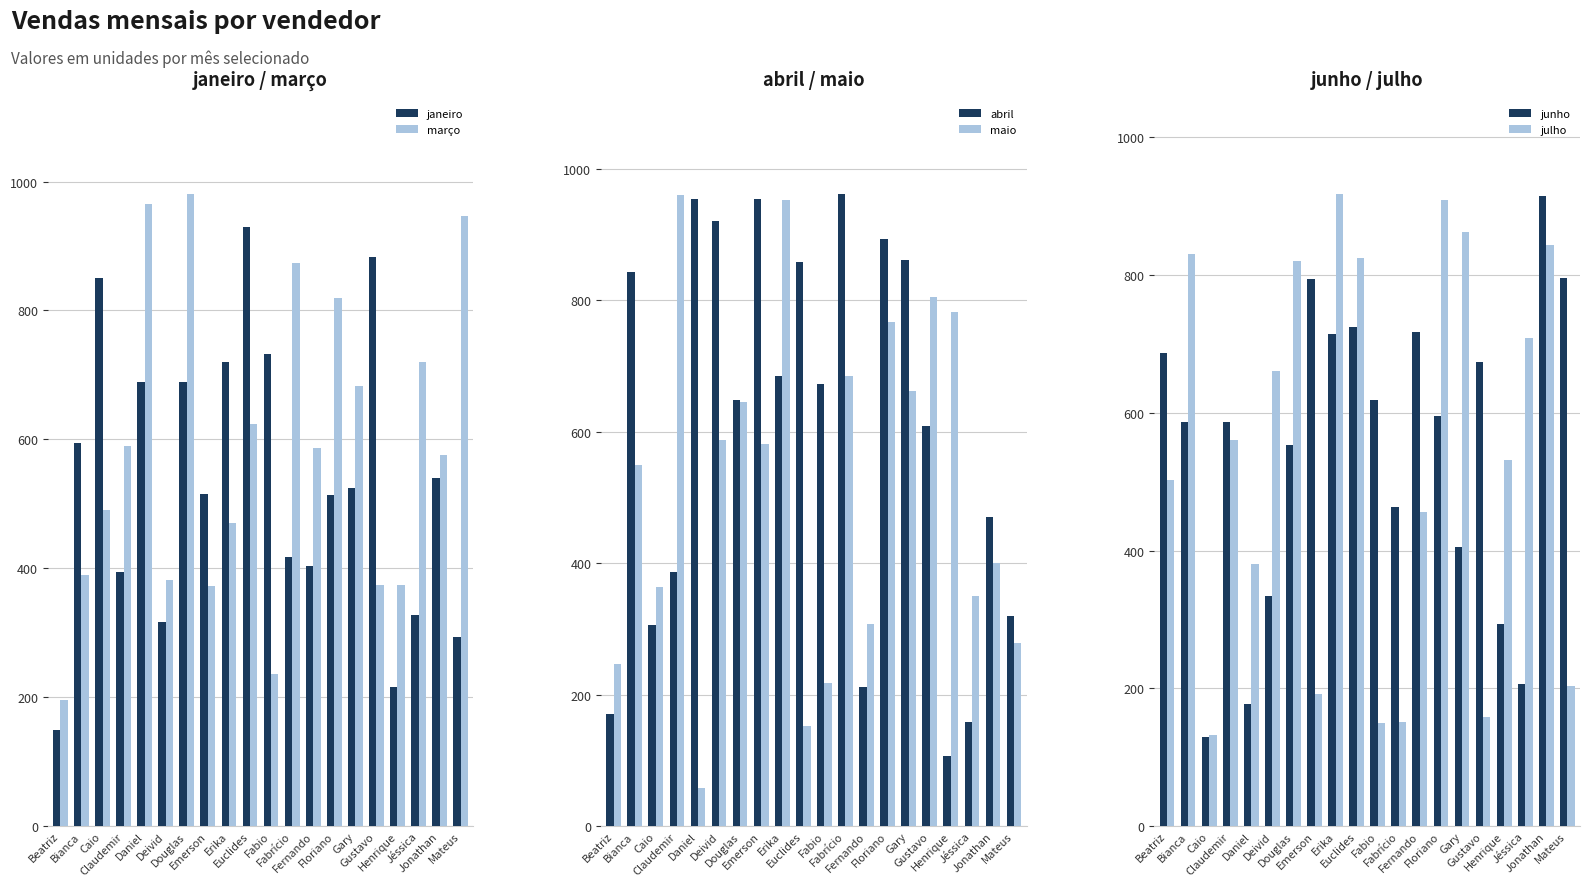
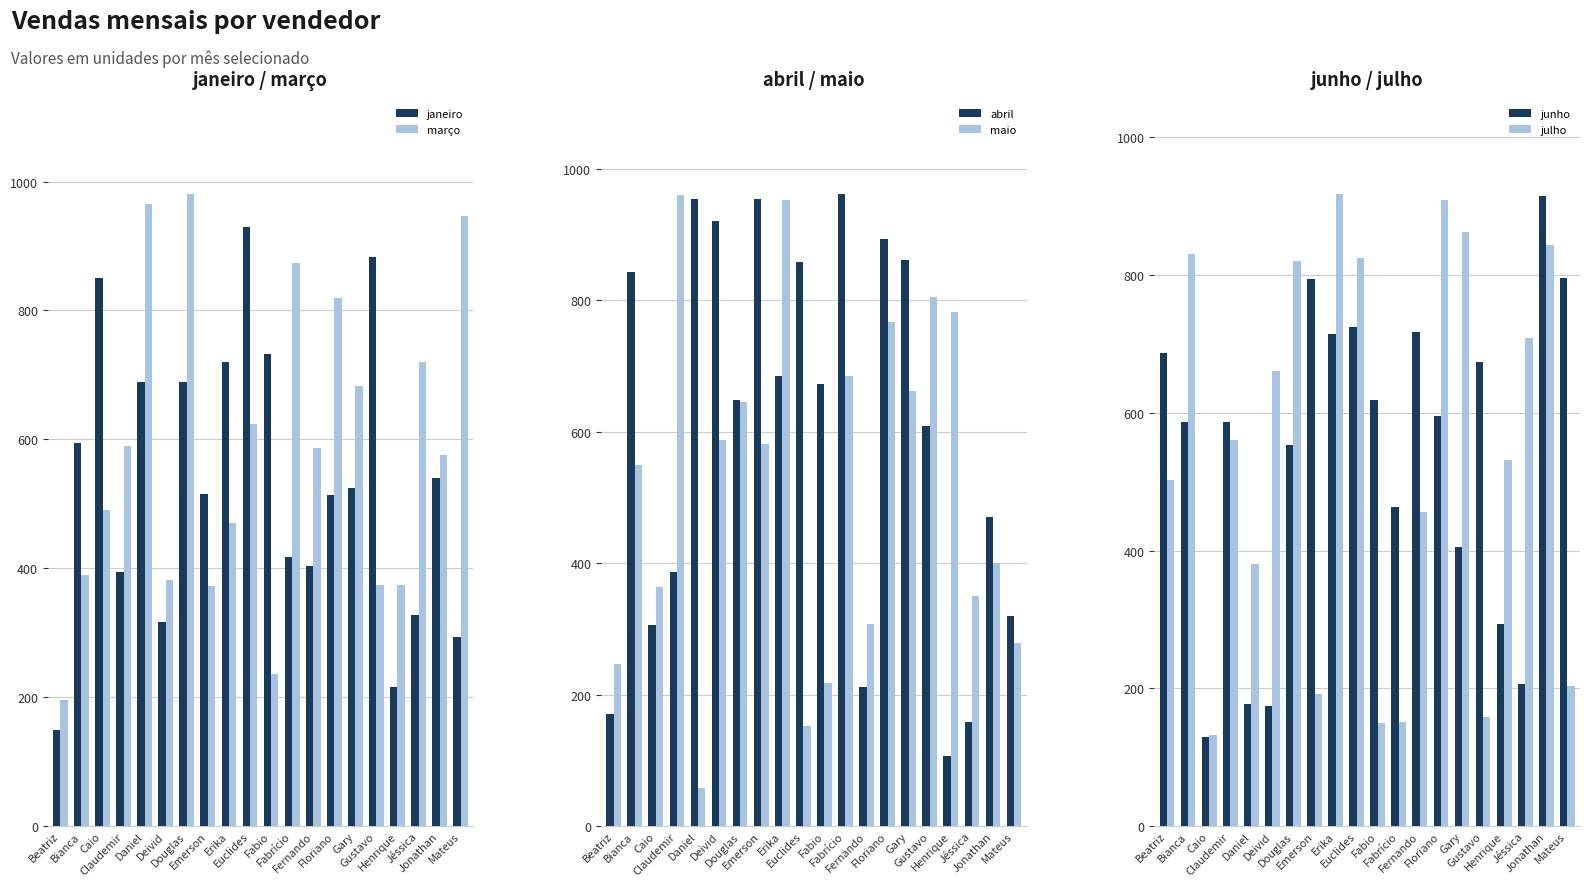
junho / julho, junho, Deivid: 330 -> 170
